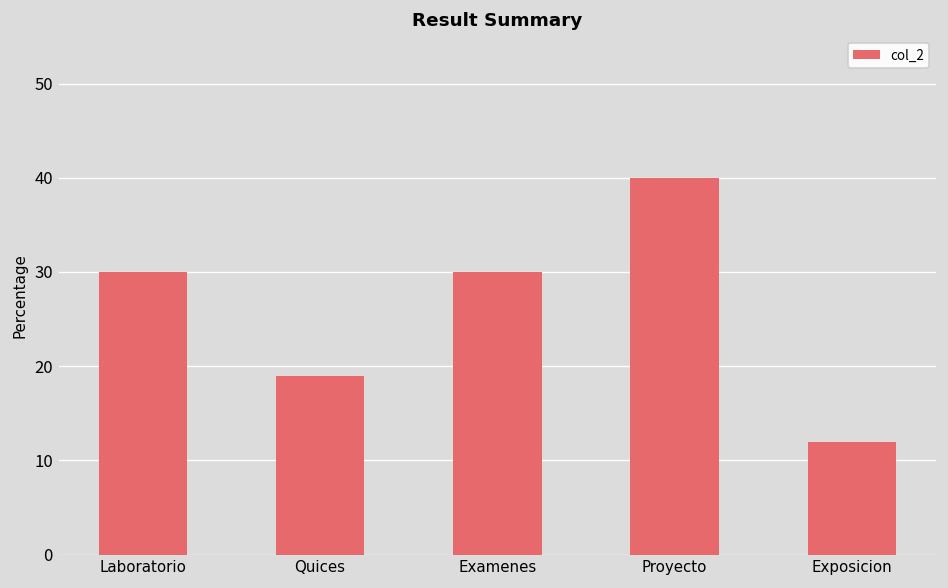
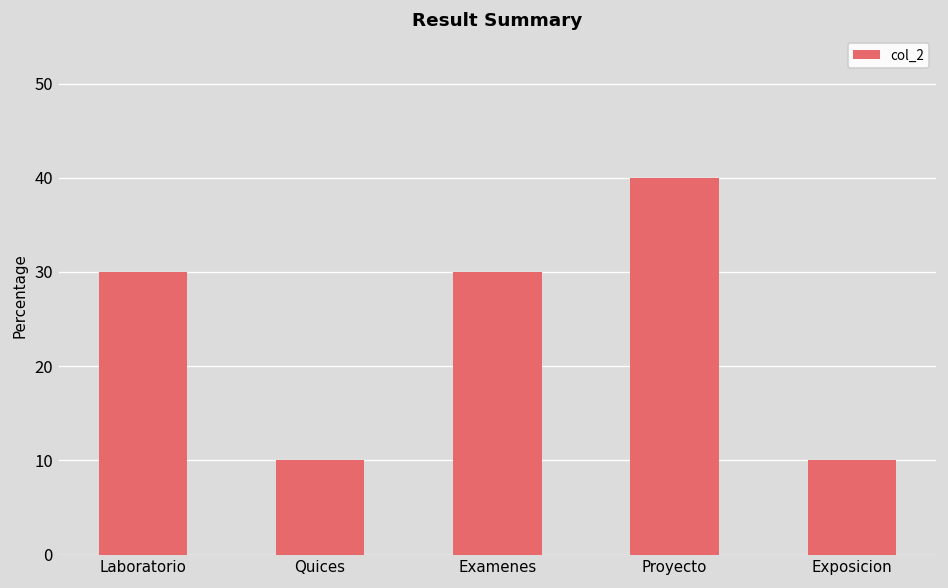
Quices: 19 -> 10
Exposicion: 12 -> 10
